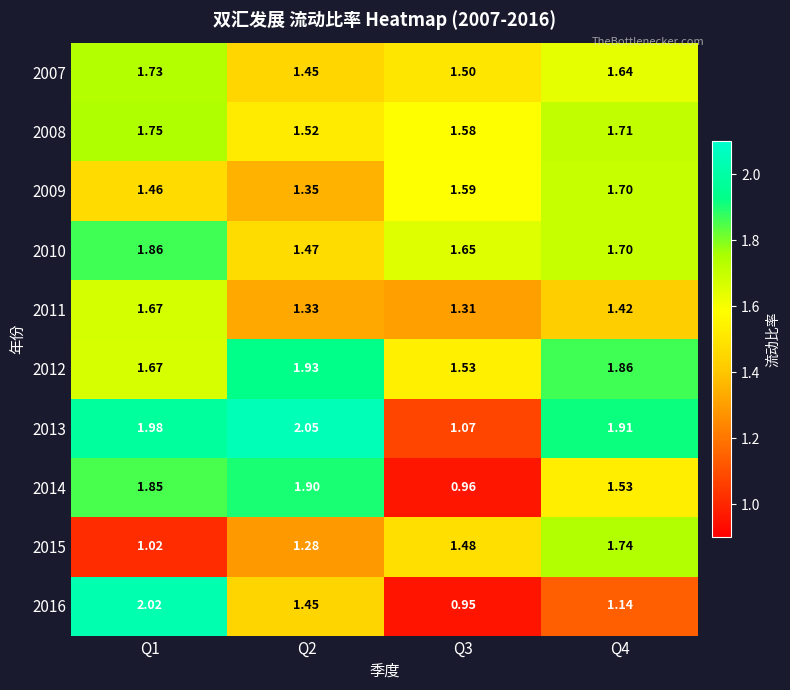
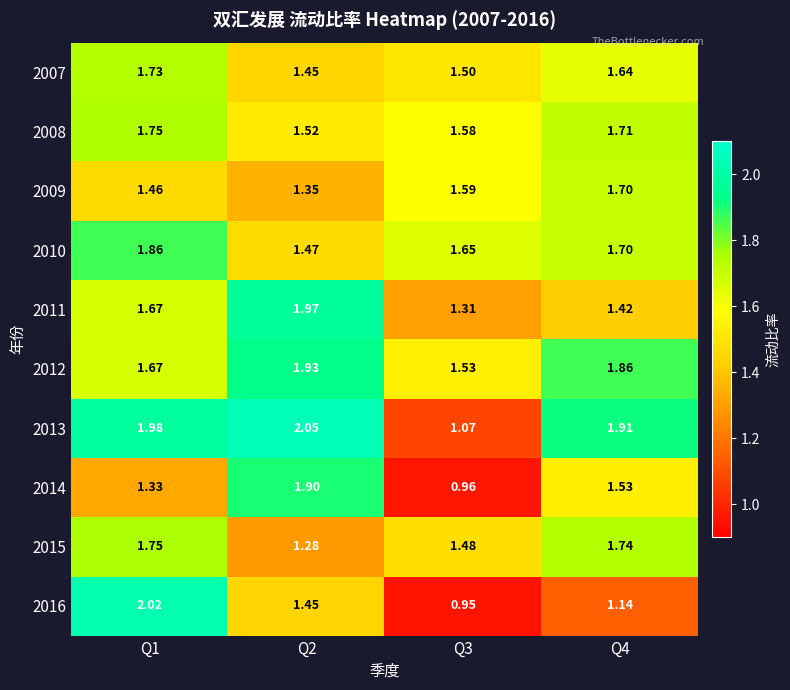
2011, Q2: 1.33 -> 1.97
2014, Q1: 1.85 -> 1.33
2015, Q1: 1.02 -> 1.75
